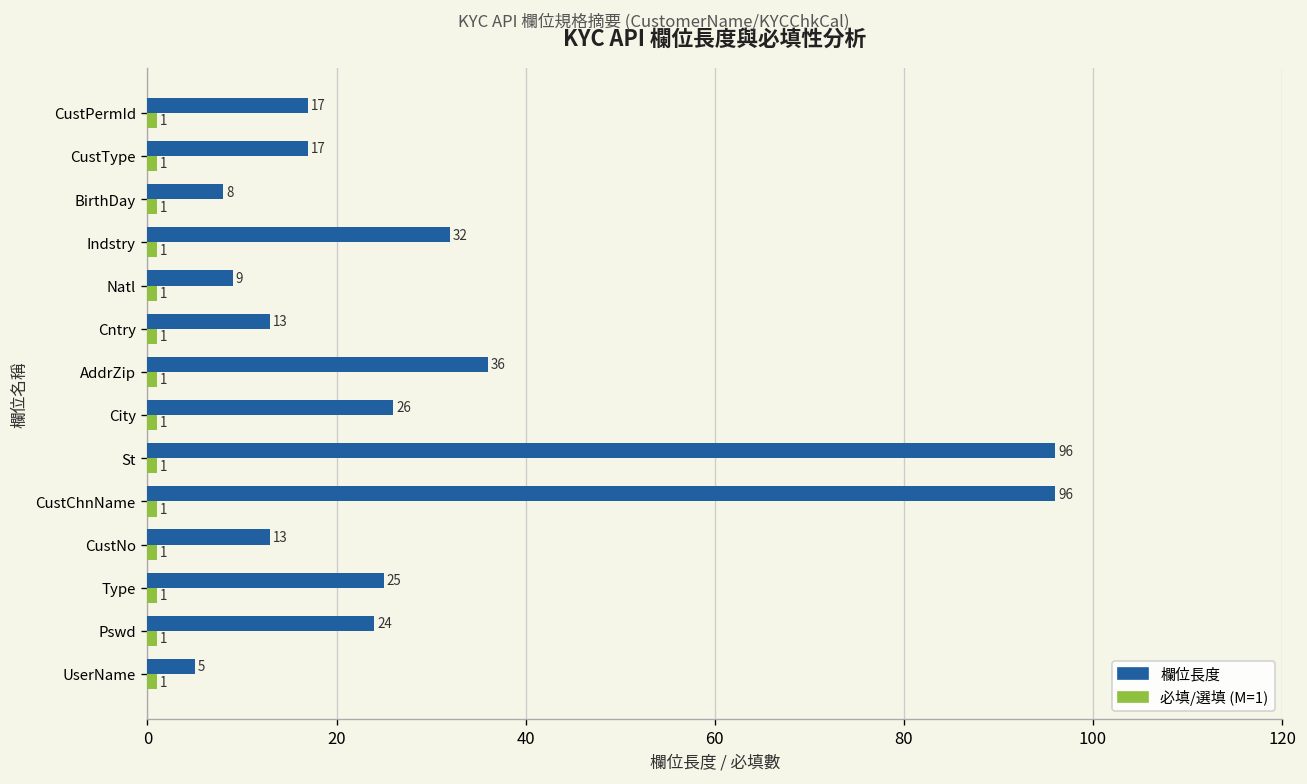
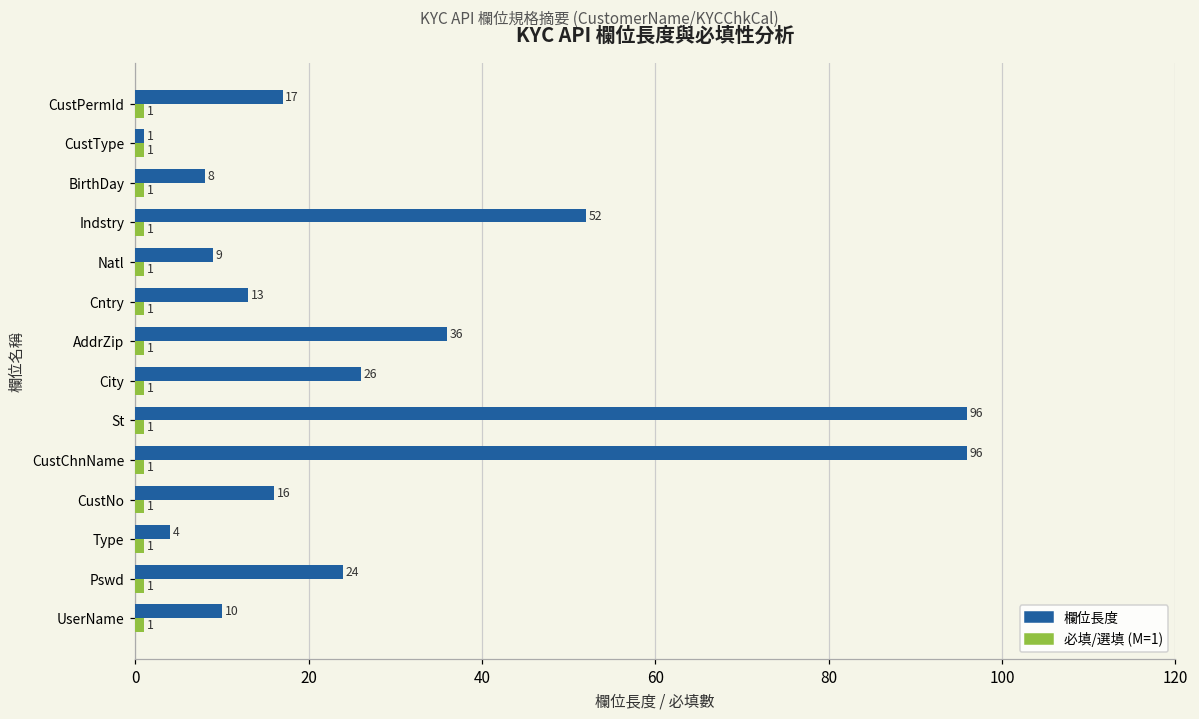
欄位長度, CustType: 17 -> 1
欄位長度, Indstry: 32 -> 52
欄位長度, CustNo: 13 -> 16
欄位長度, Type: 25 -> 4
欄位長度, UserName: 5 -> 10
